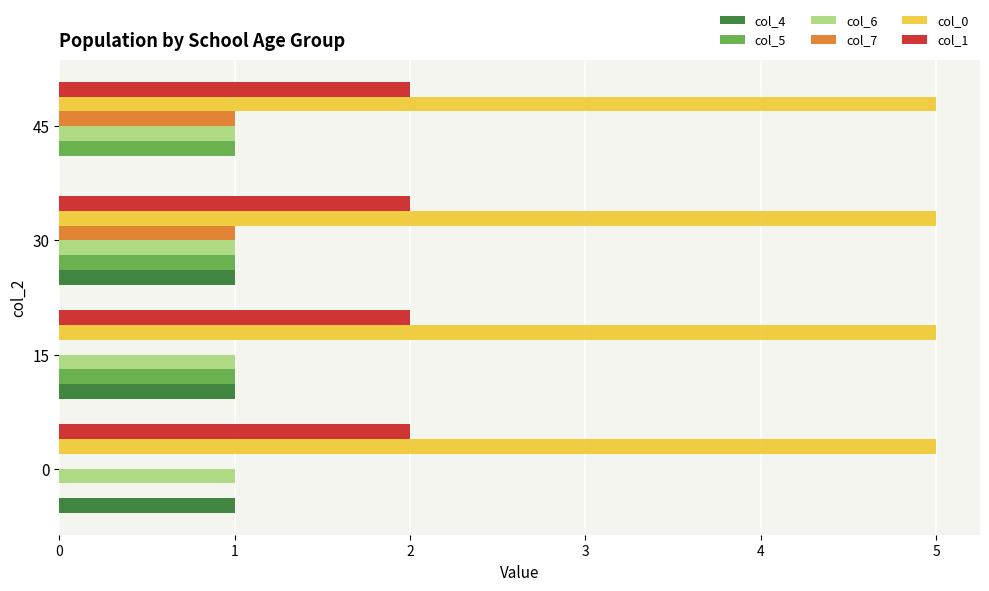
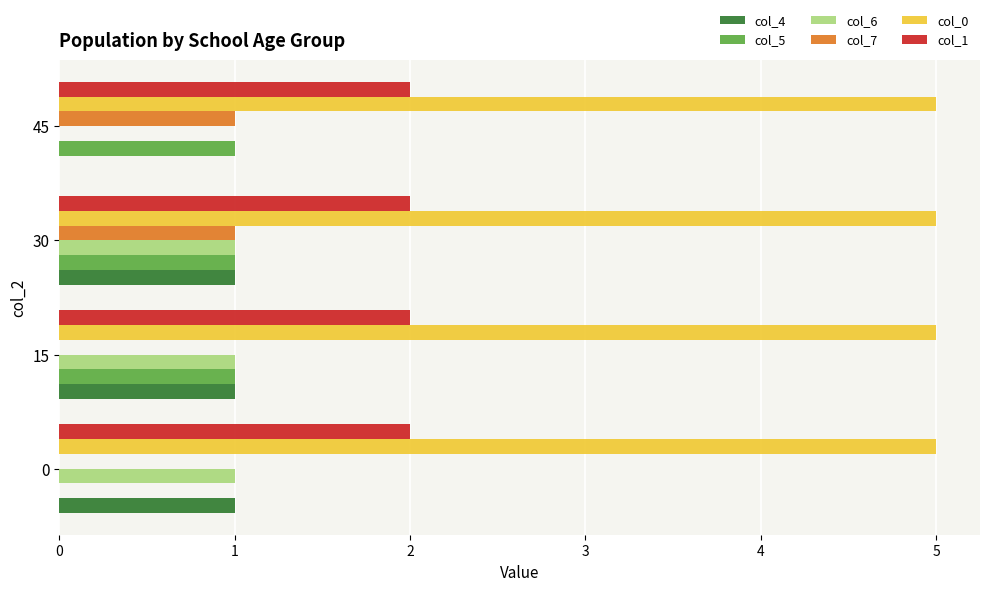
col_6, 45: 1 -> 0
